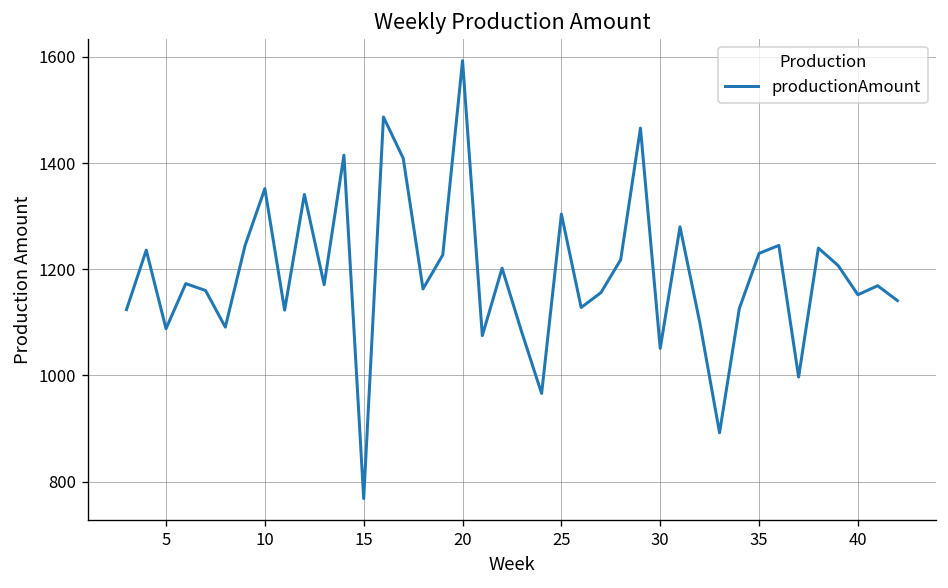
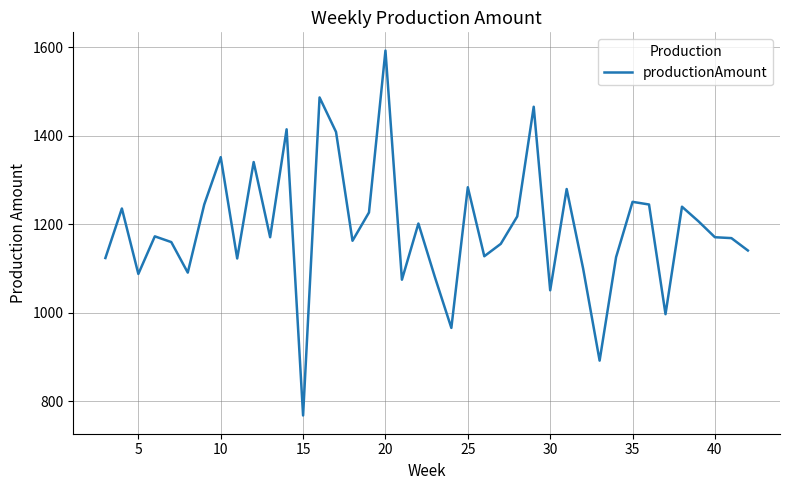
25: 1300 -> 1280
35: 1230 -> 1250
40: 1150 -> 1170
